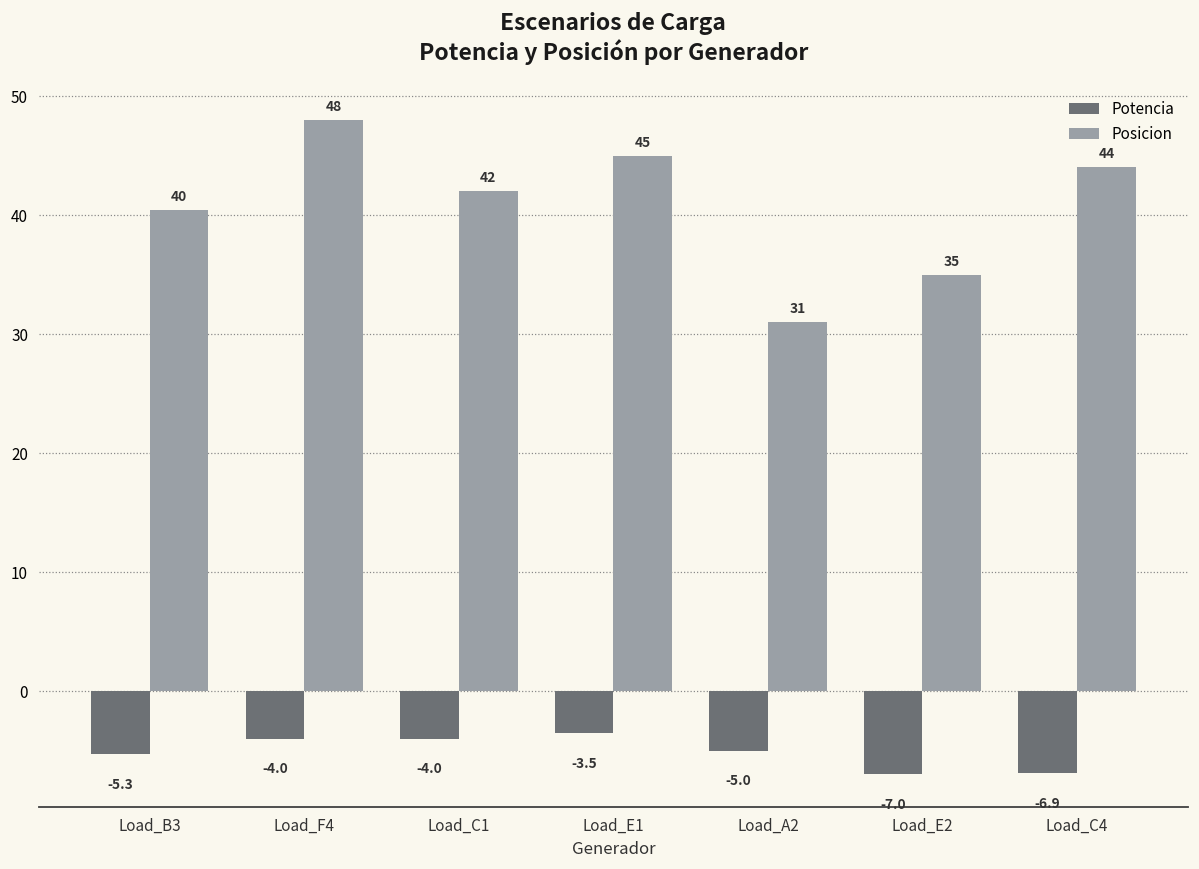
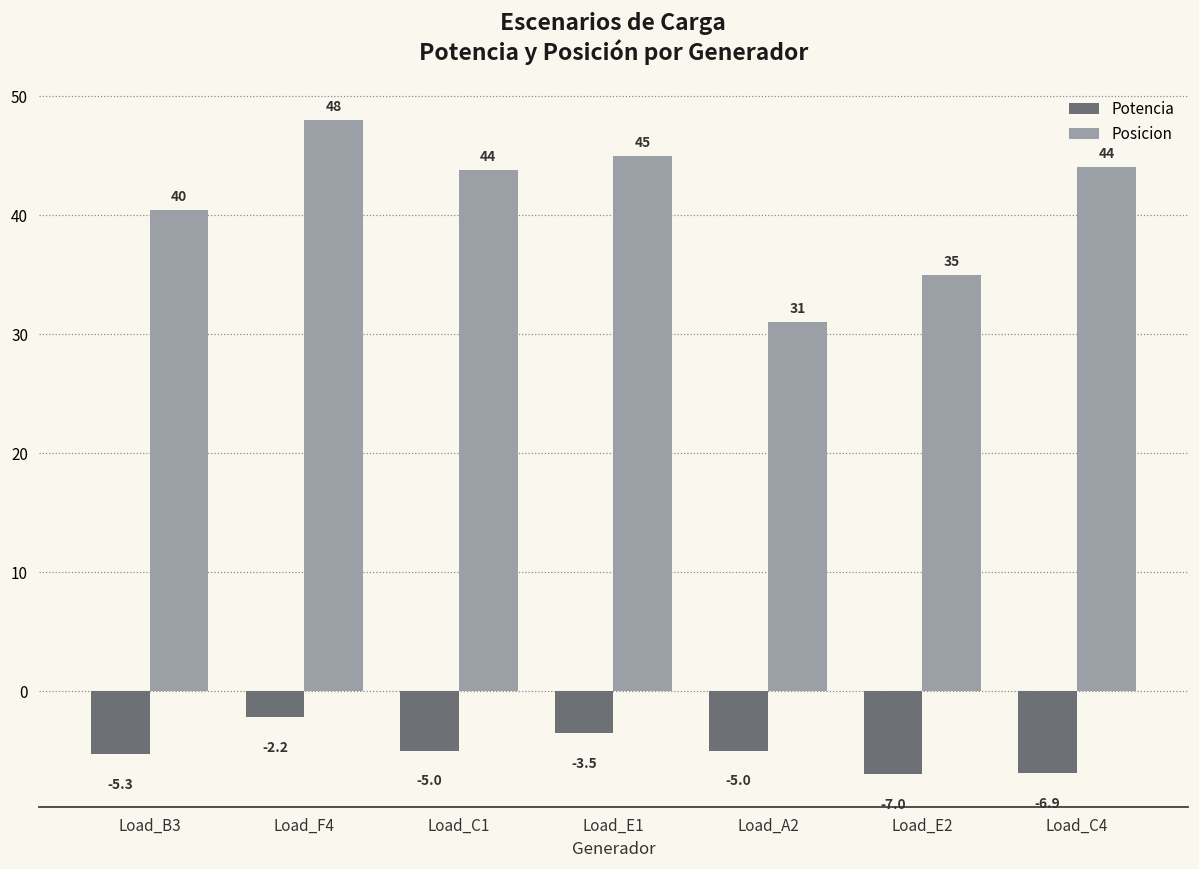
Potencia, Load_F4: -4.0 -> -2.2
Potencia, Load_C1: -4.0 -> -5.0
Posicion, Load_C1: 42 -> 44
